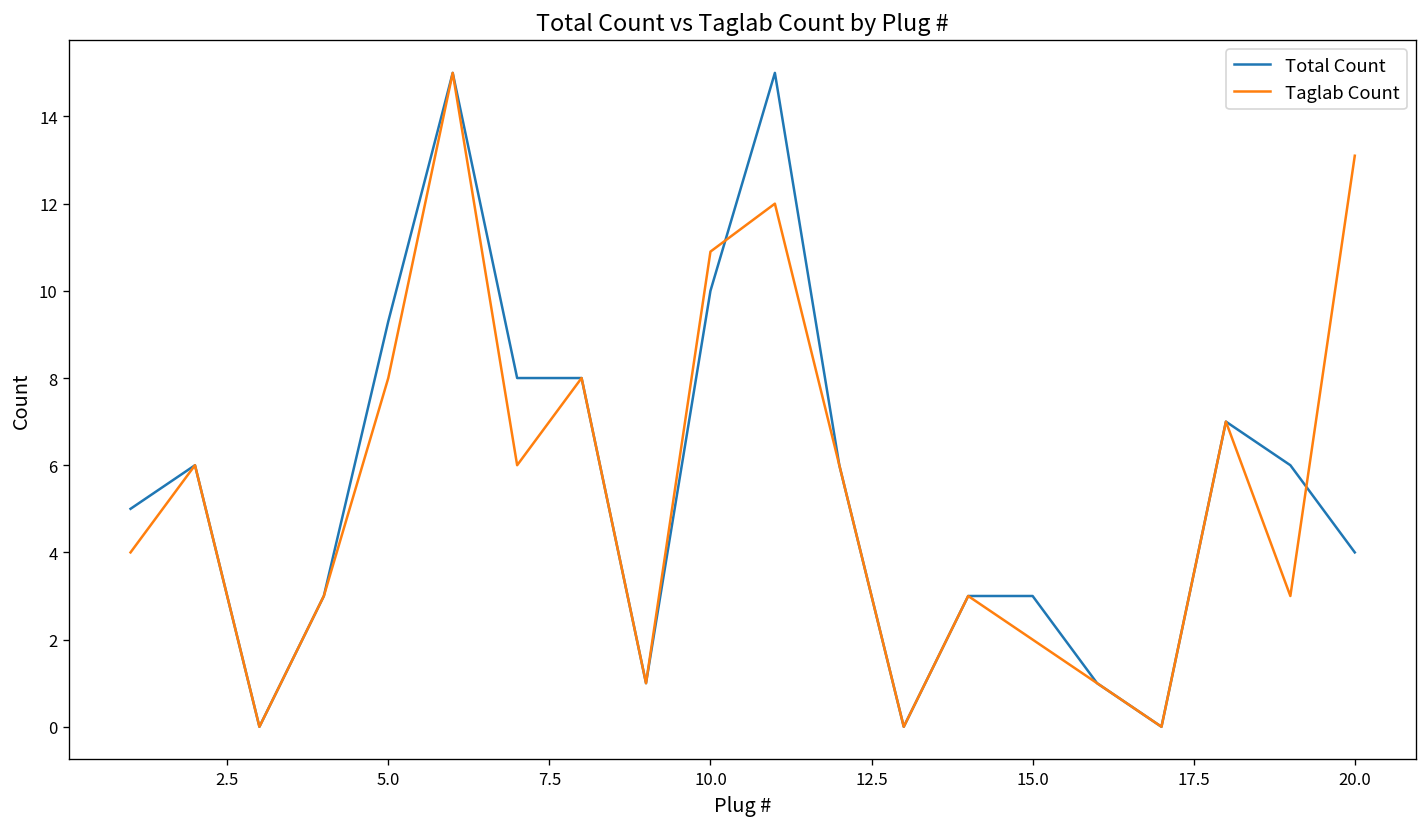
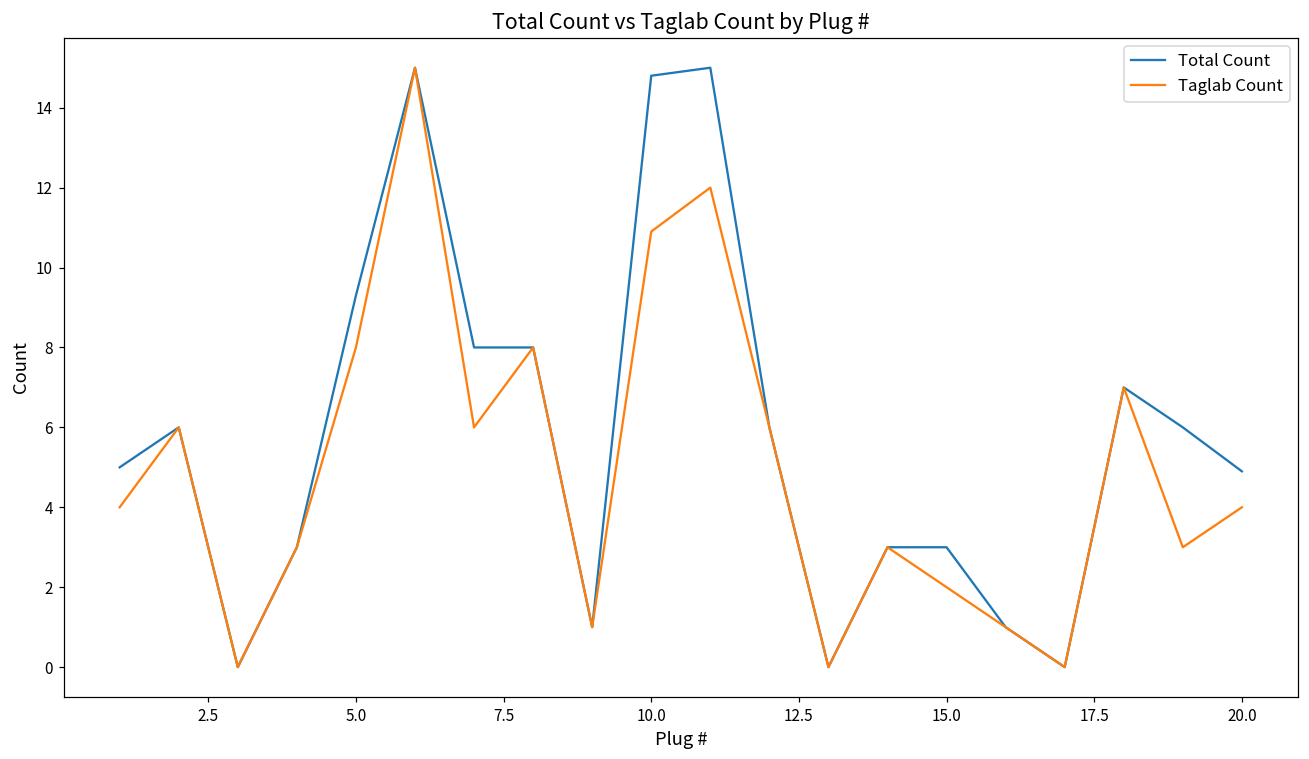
Total Count, 10.0: 10.0 -> 14.8
Total Count, 20.0: 4.0 -> 4.9
Taglab Count, 20.0: 13.1 -> 4.0
